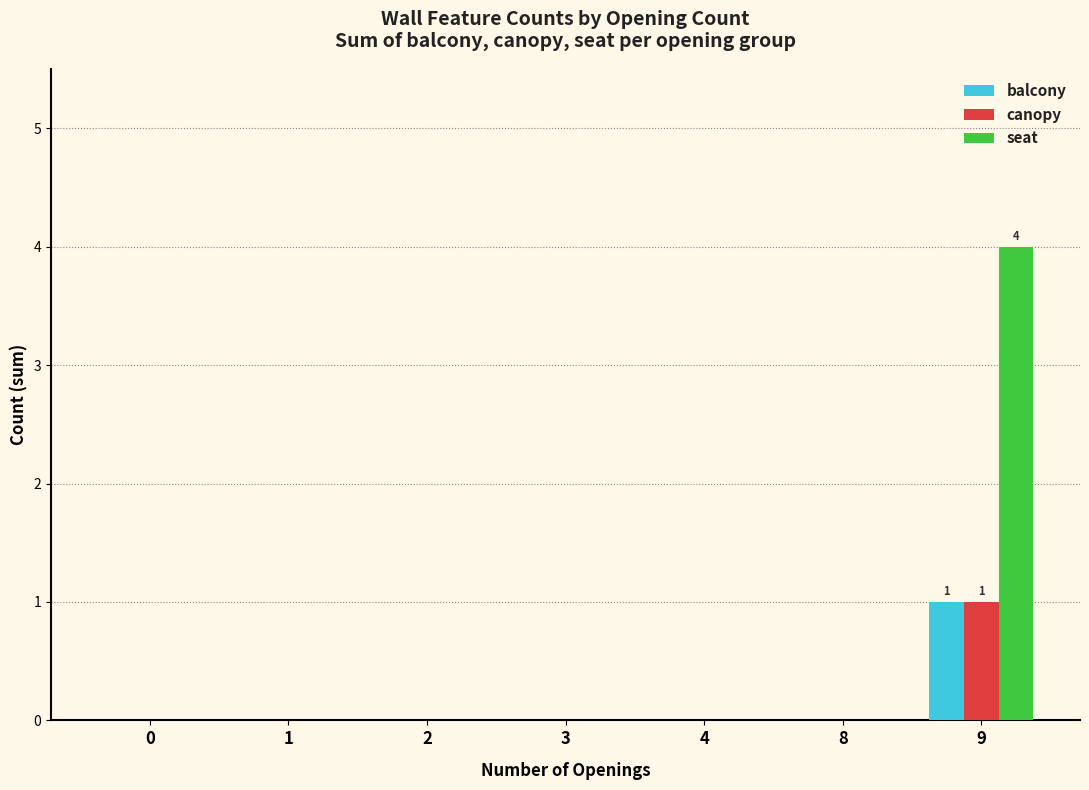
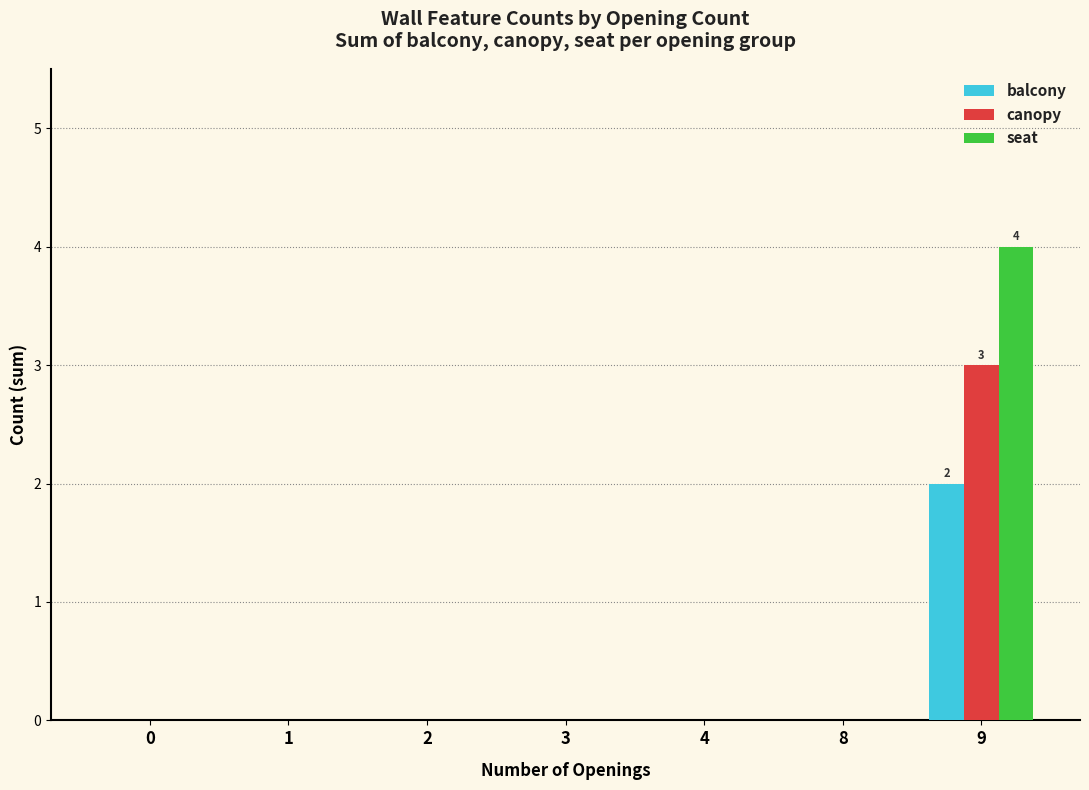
balcony, 9: 1 -> 2
canopy, 9: 1 -> 3
